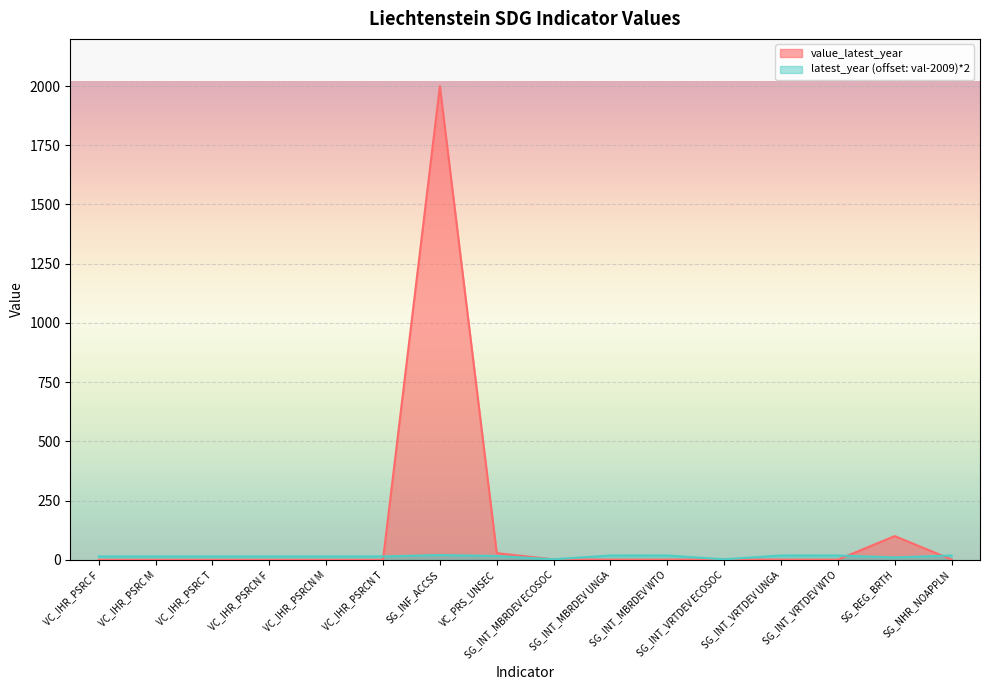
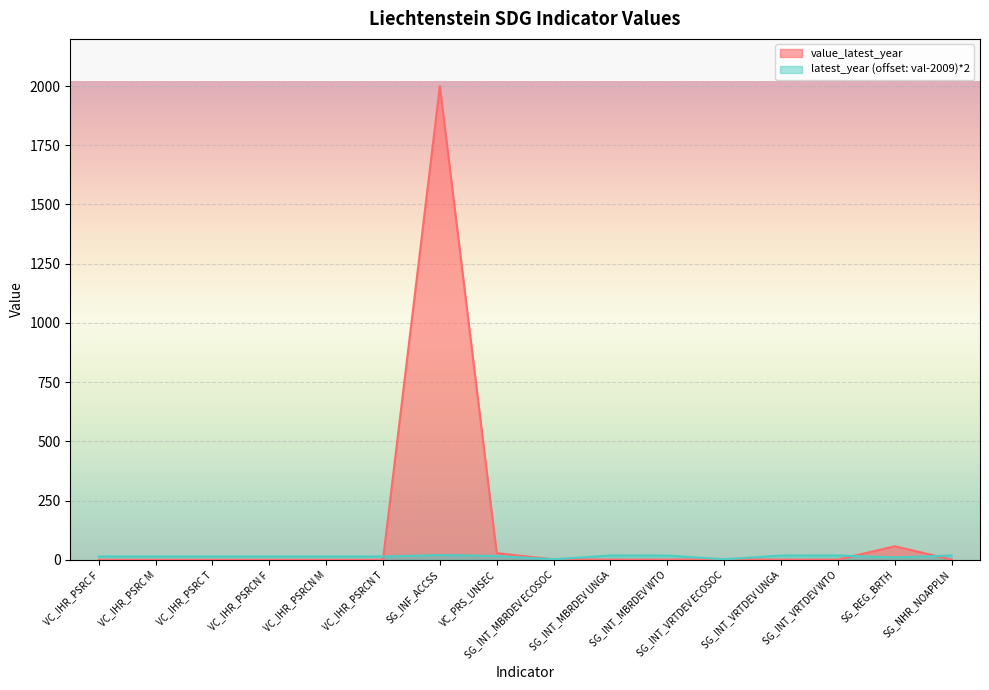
value_latest_year, SG_REG_BRTH: 100 -> 60
